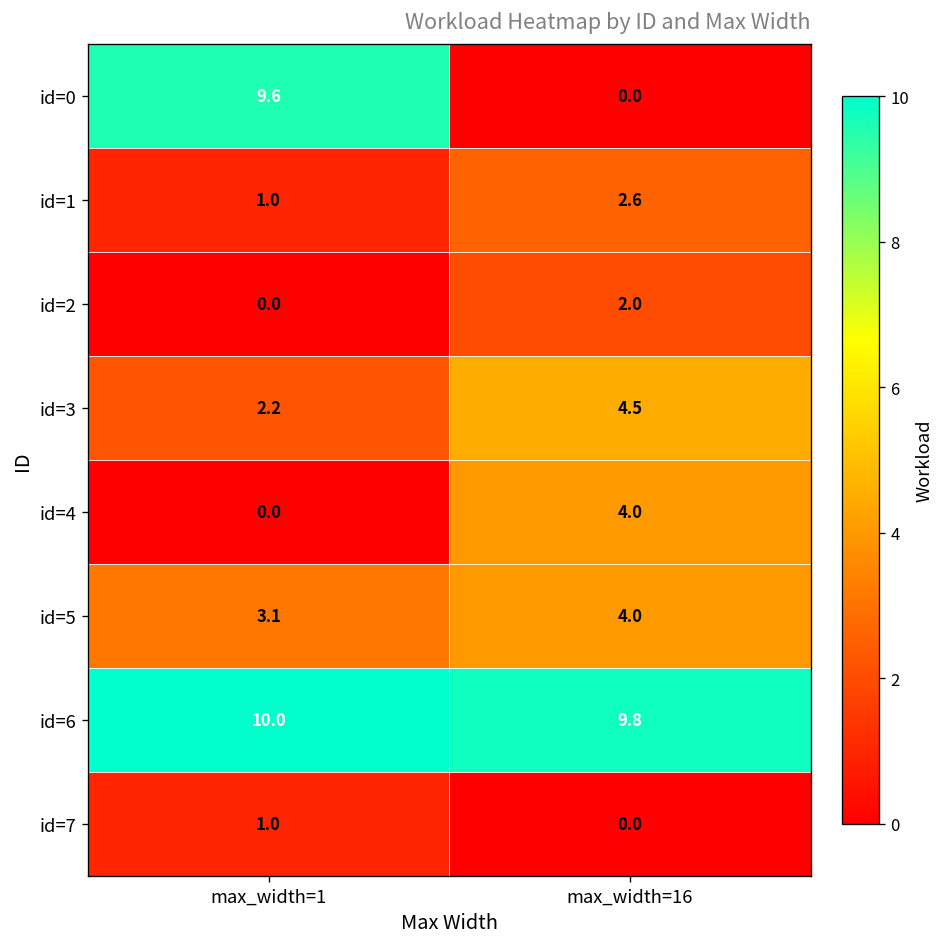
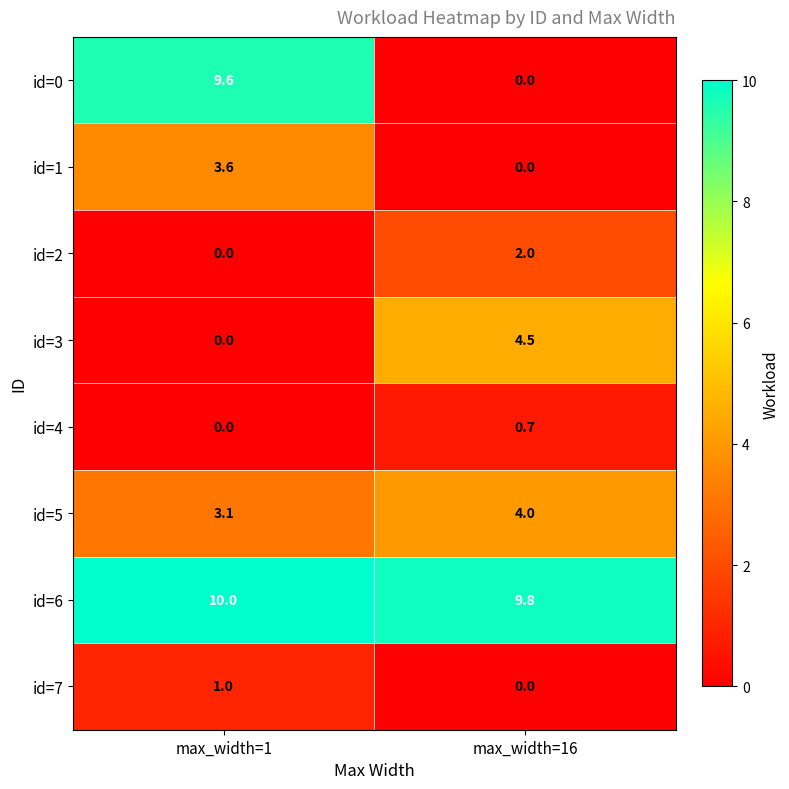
id=1, max_width=1: 1.0 -> 3.6
id=1, max_width=16: 2.6 -> 0.0
id=3, max_width=1: 2.2 -> 0.0
id=4, max_width=16: 4.0 -> 0.7
